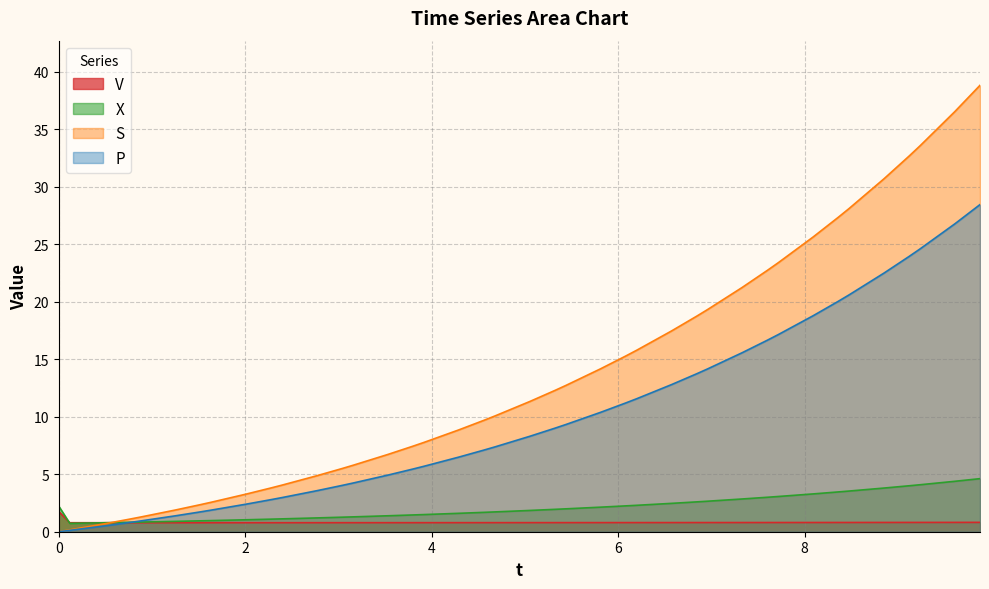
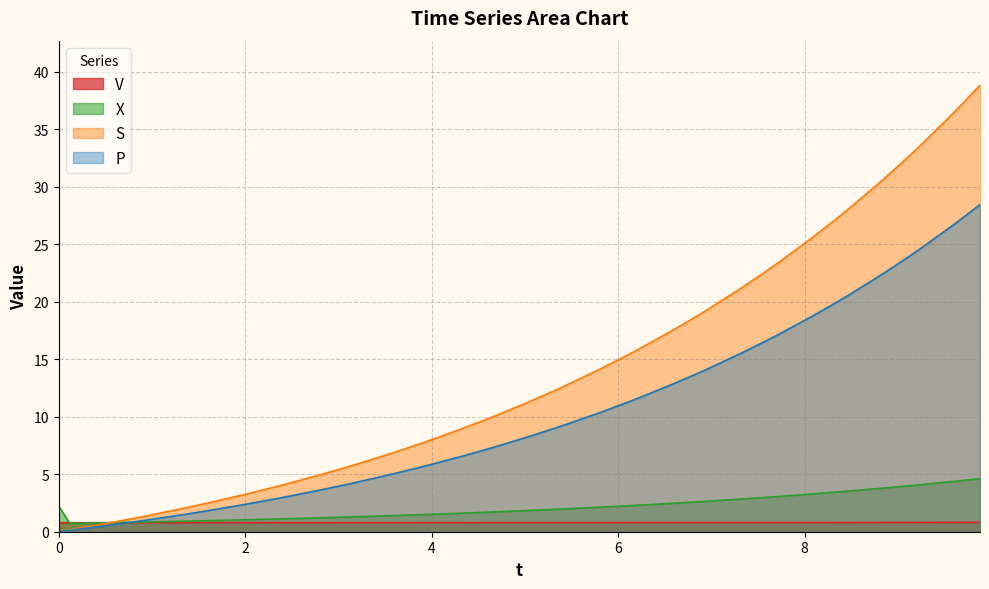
V, 0: 1.8 -> 0.8
